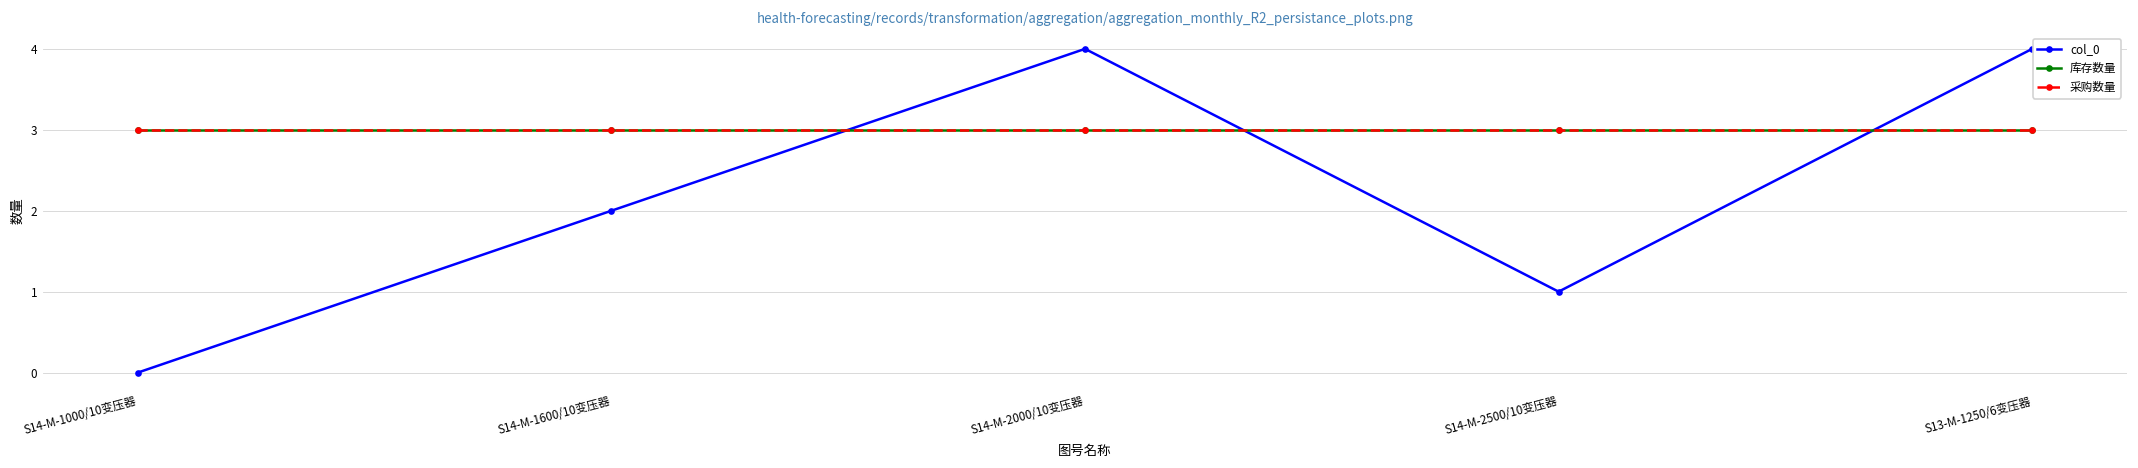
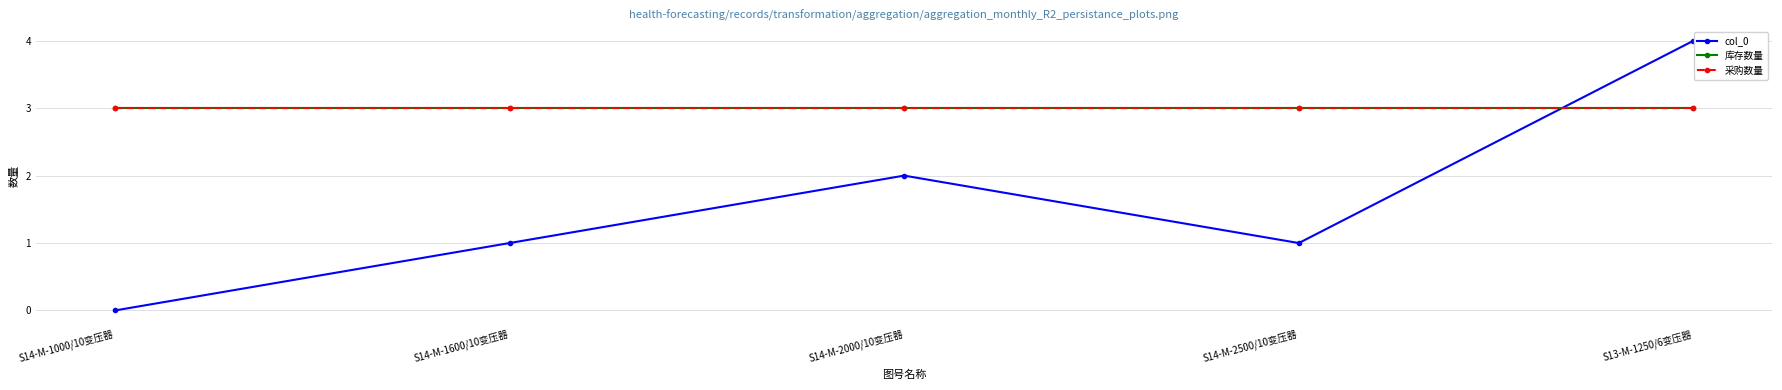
col_0, S14-M-1600/10变压器: 2 -> 1
col_0, S14-M-2000/10变压器: 4 -> 2
